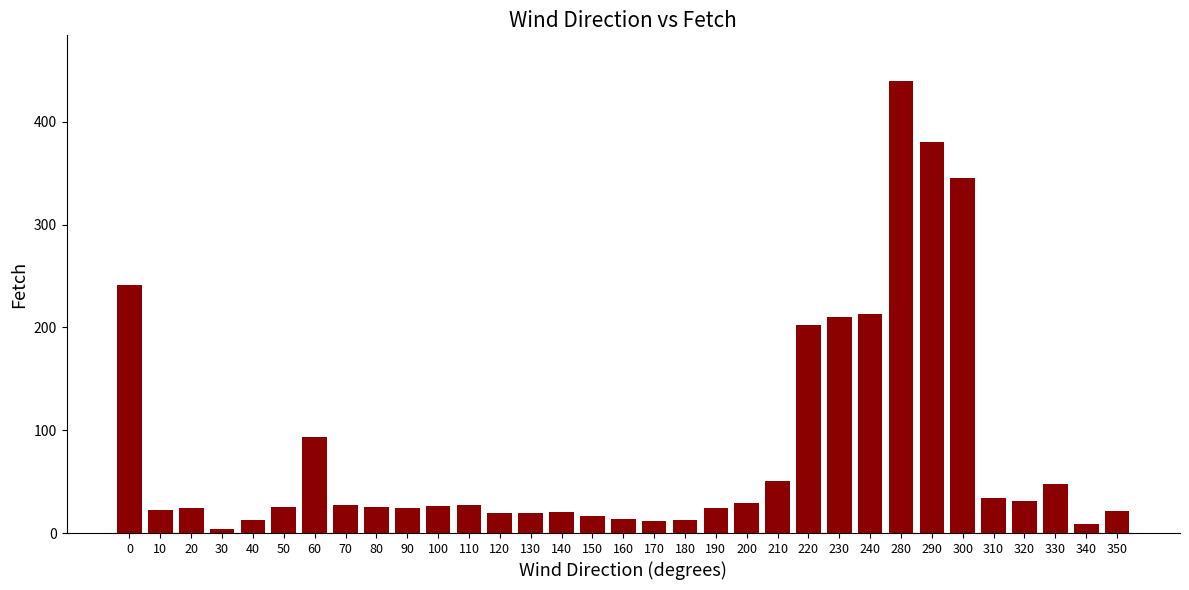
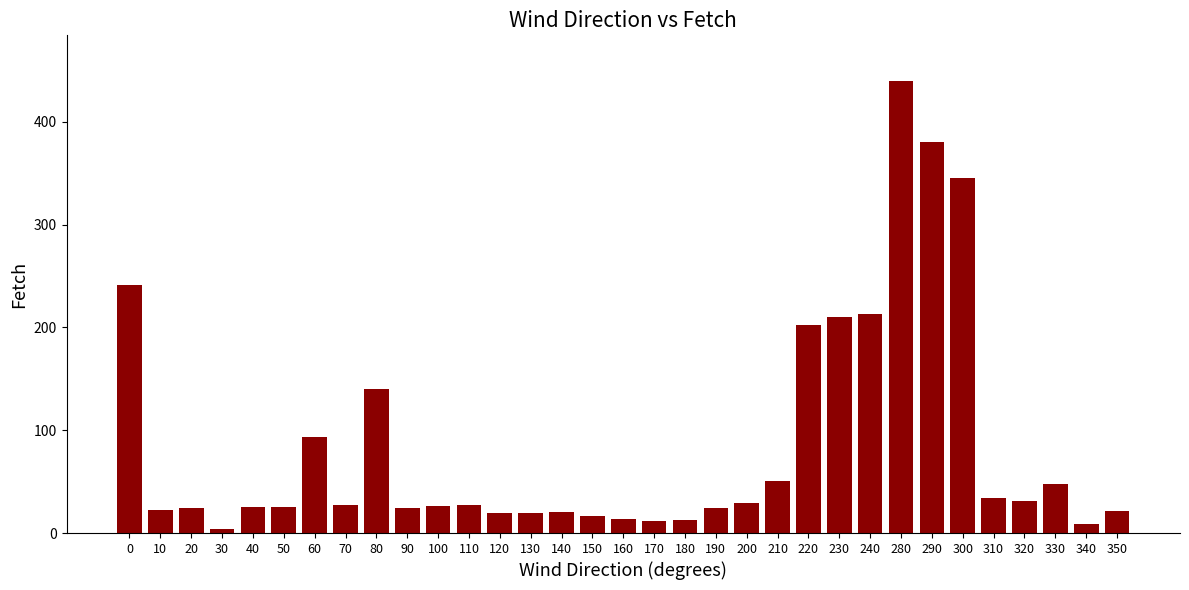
40: 13 -> 25
80: 25 -> 140
